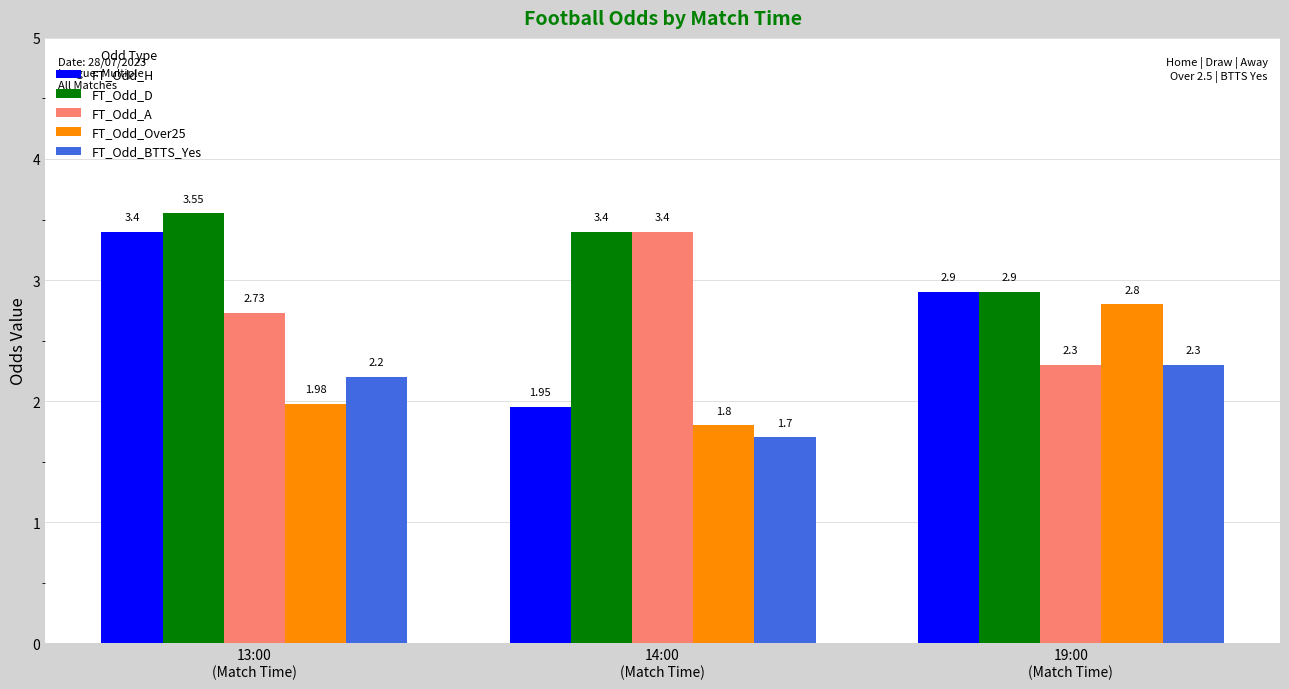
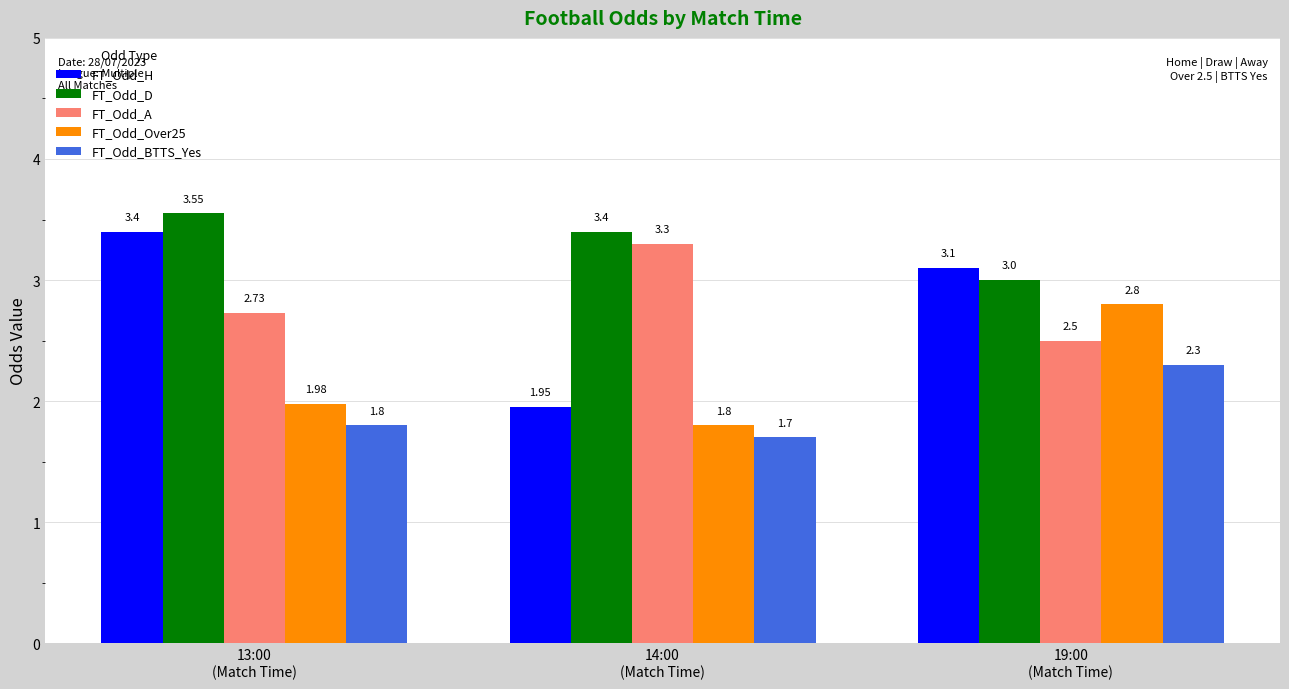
FT_Odd_BTTS_Yes, 13:00 (Match Time): 2.2 -> 1.8
FT_Odd_A, 14:00 (Match Time): 3.4 -> 3.3
FT_Odd_H, 19:00 (Match Time): 2.9 -> 3.1
FT_Odd_D, 19:00 (Match Time): 2.9 -> 3.0
FT_Odd_A, 19:00 (Match Time): 2.3 -> 2.5
